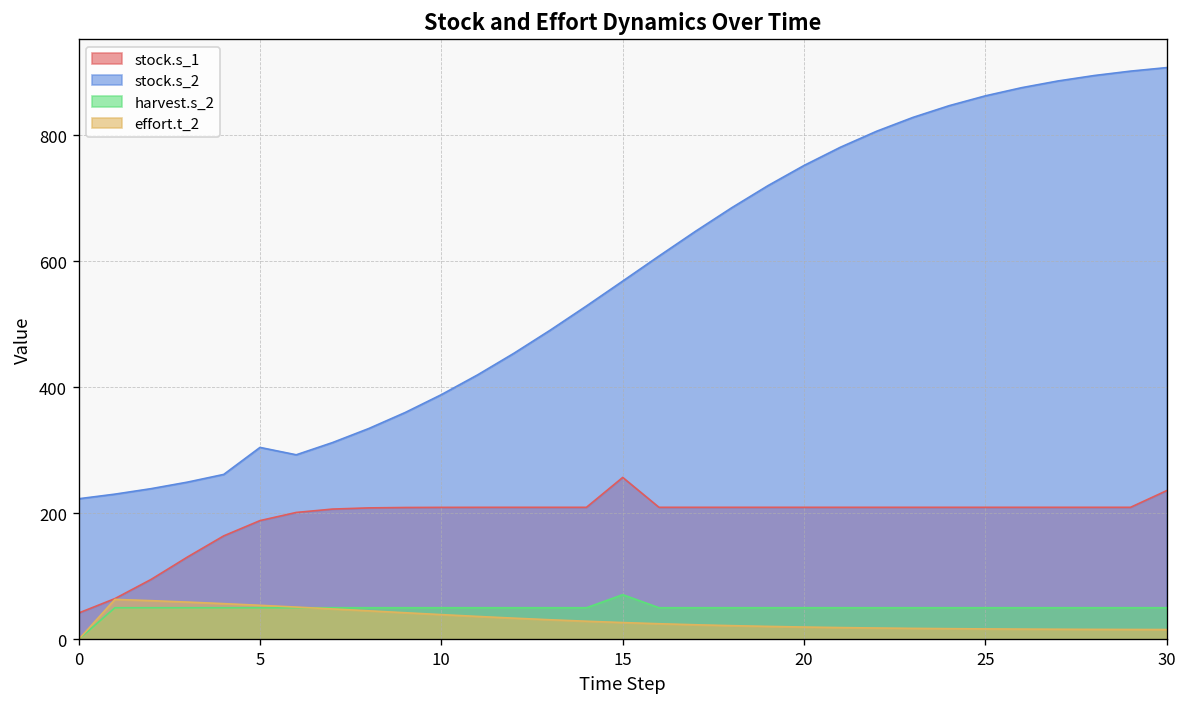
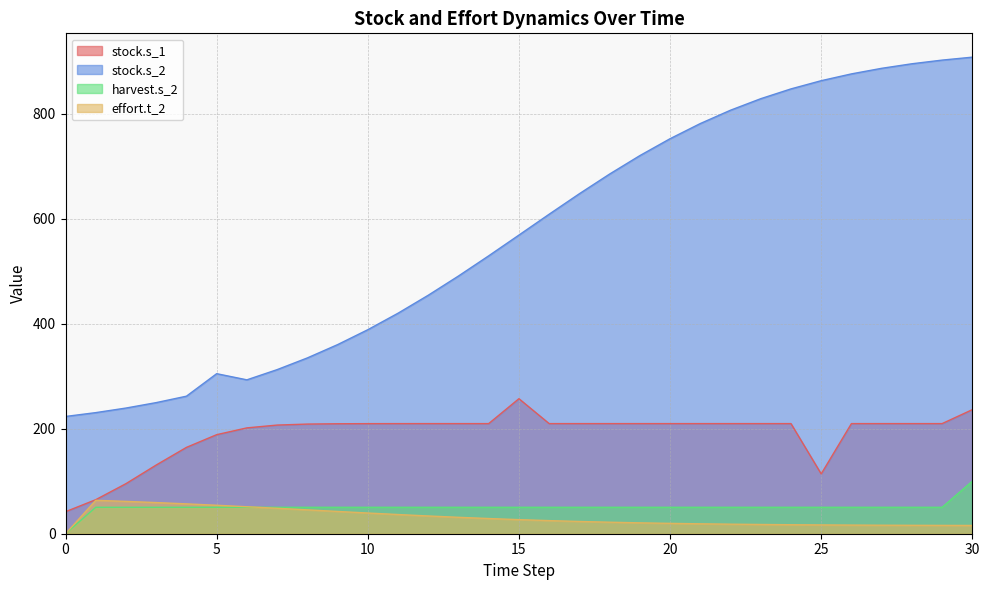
harvest.s_2, 15: 70 -> 50
stock.s_1, 25: 210 -> 110
harvest.s_2, 30: 50 -> 100
